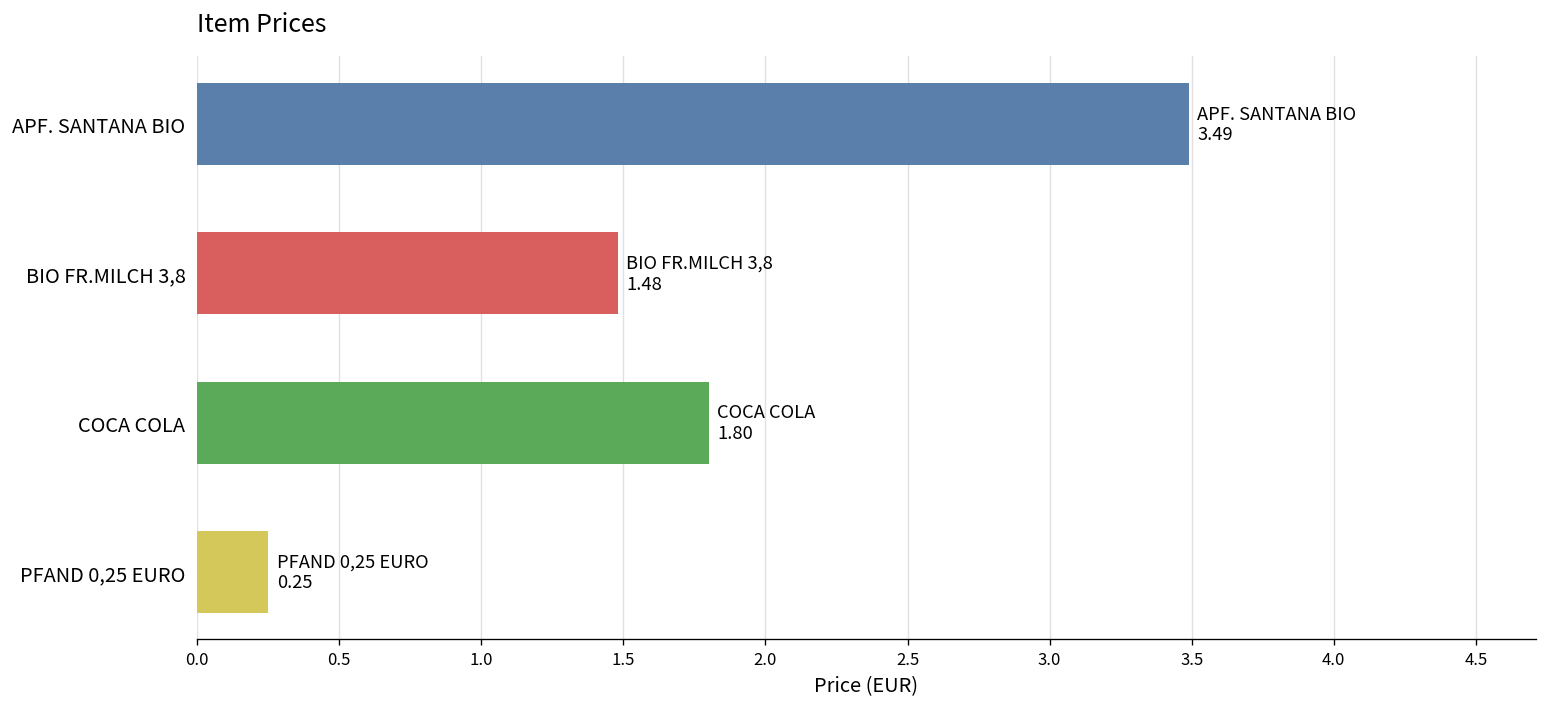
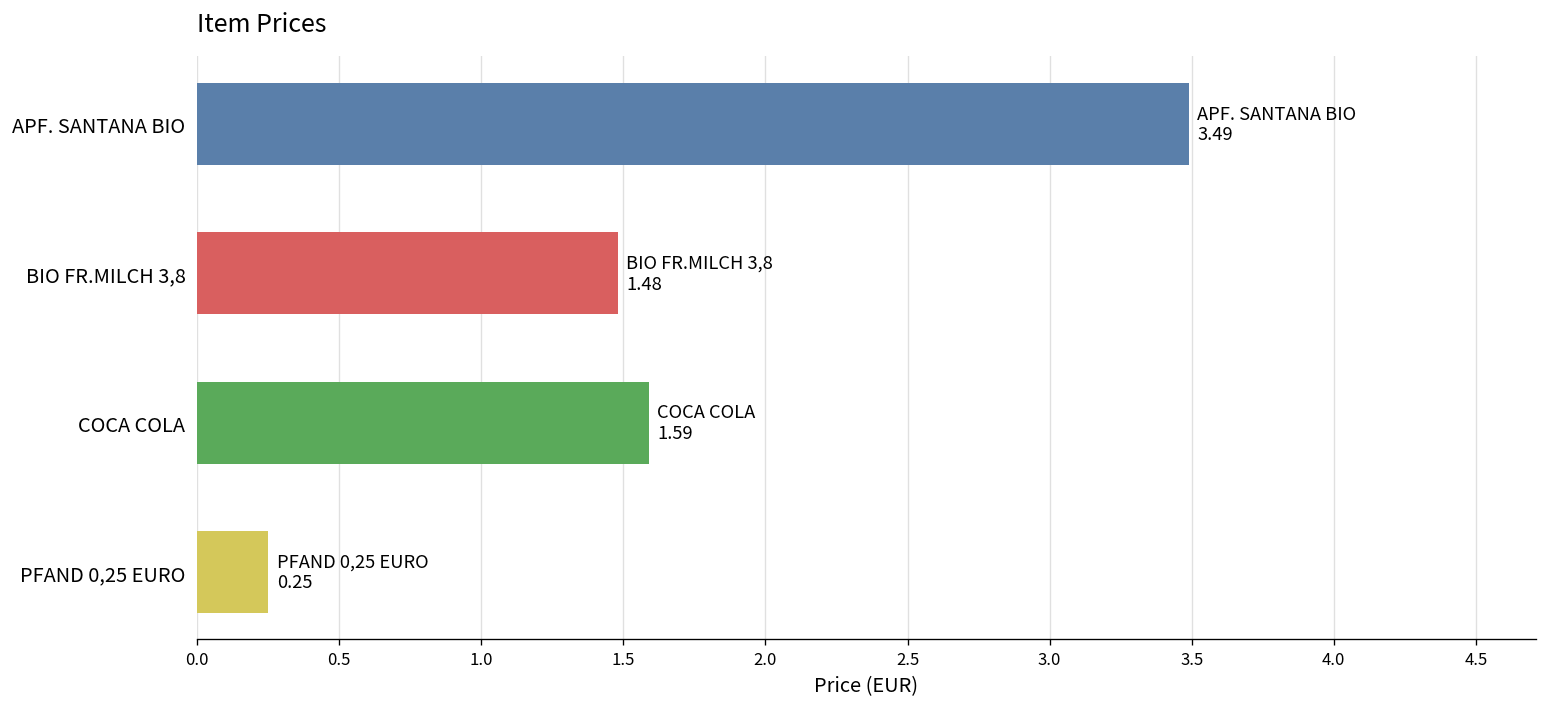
COCA COLA: 1.80 -> 1.59
